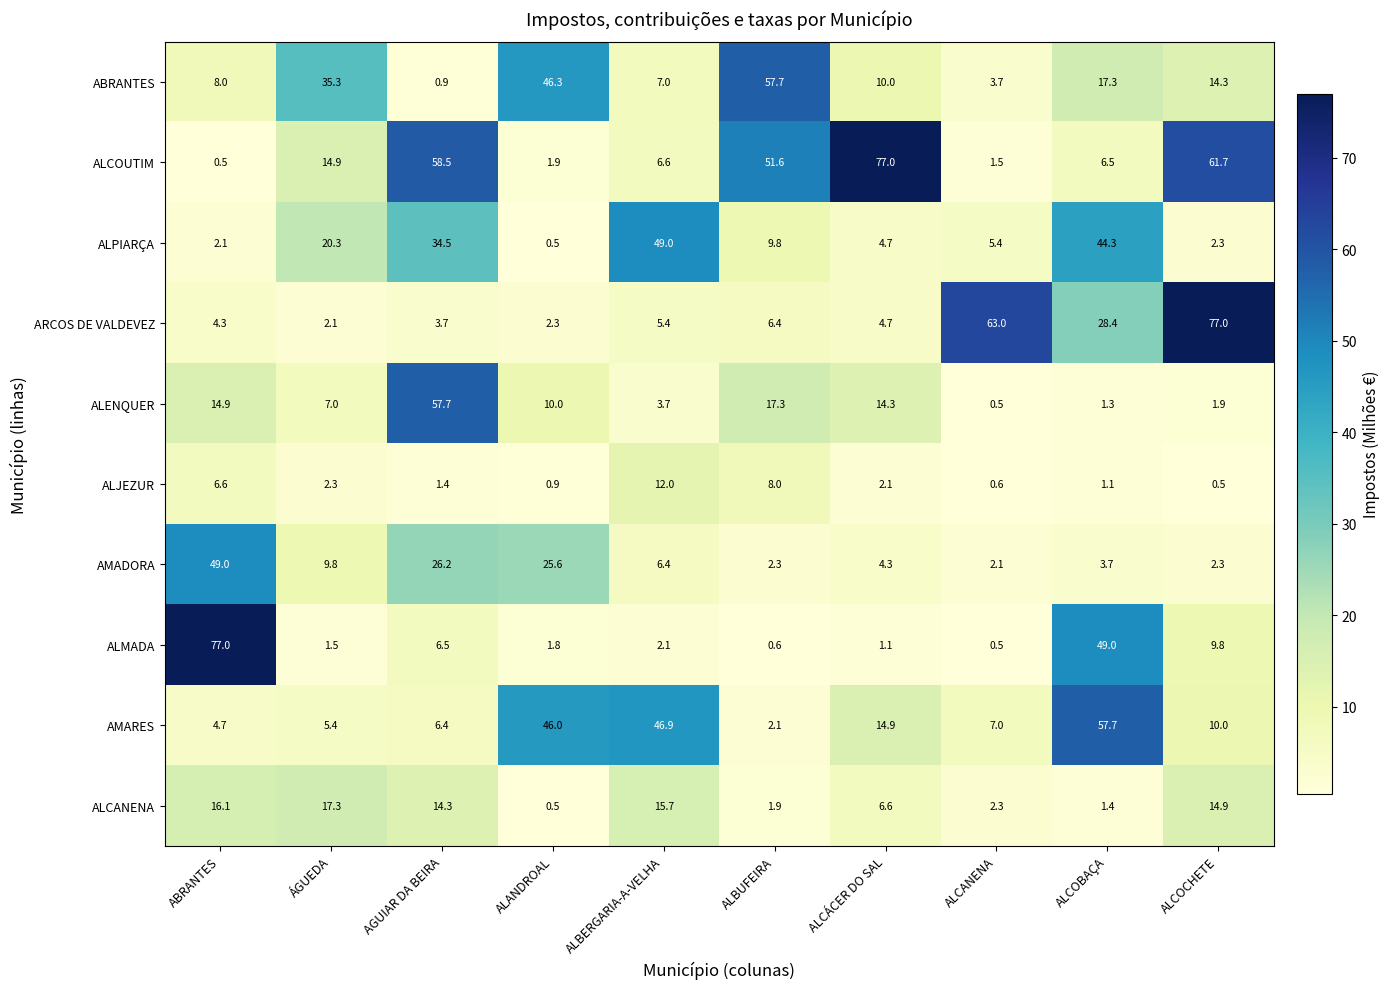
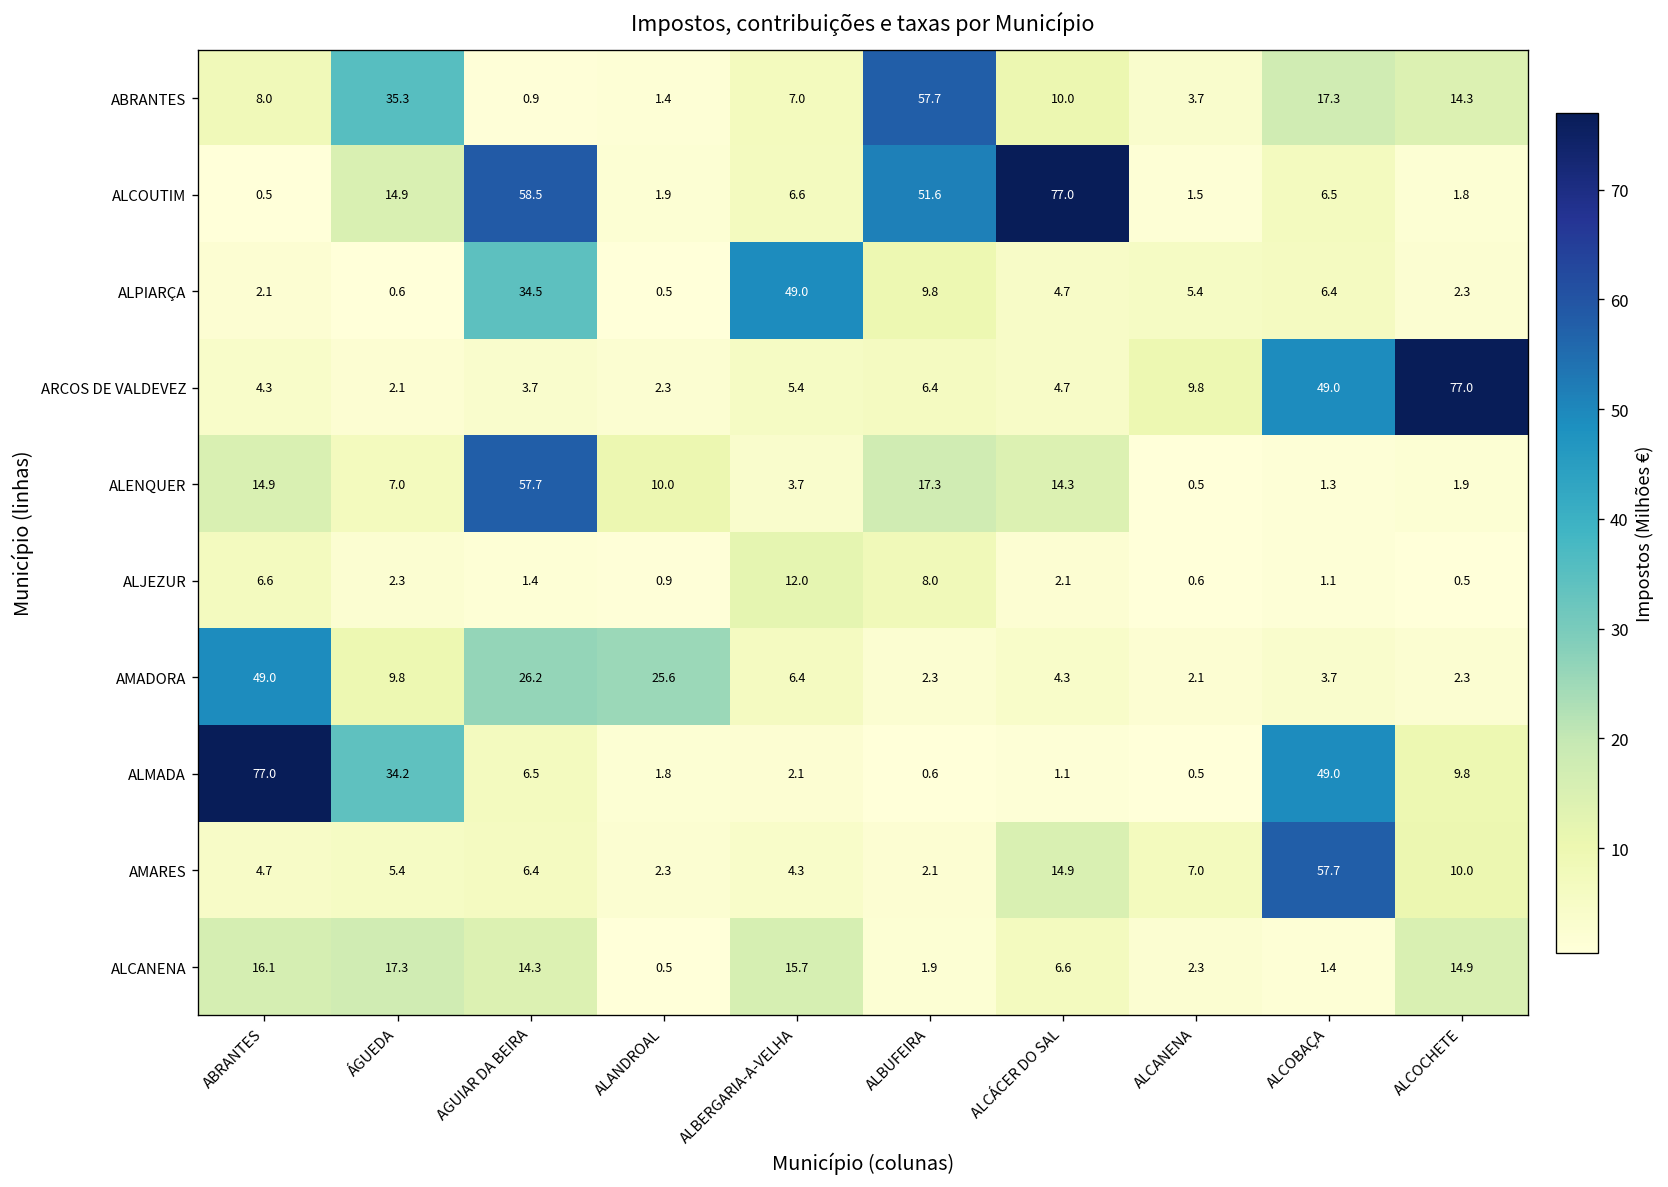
ABRANTES, ALANDROAL: 46.3 -> 1.4
ALCOUTIM, ALCOCHETE: 61.7 -> 1.8
ALPIARÇA, ÁGUEDA: 20.3 -> 0.6
ALPIARÇA, ALCOBAÇA: 44.3 -> 6.4
ARCOS DE VALDEVEZ, ALCANENA: 63.0 -> 9.8
ARCOS DE VALDEVEZ, ALCOBAÇA: 28.4 -> 49.0
ALMADA, ÁGUEDA: 1.5 -> 34.2
AMARES, ALANDROAL: 46.0 -> 2.3
AMARES, ALBERGARIA-A-VELHA: 46.9 -> 4.3
